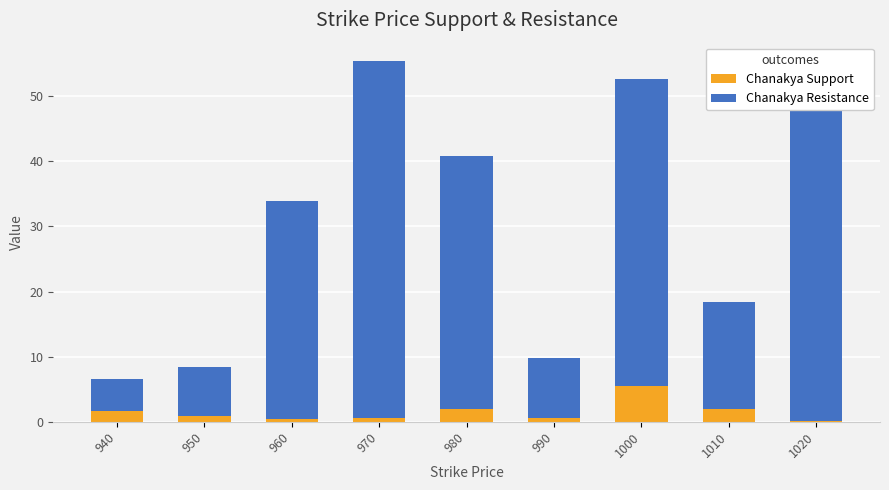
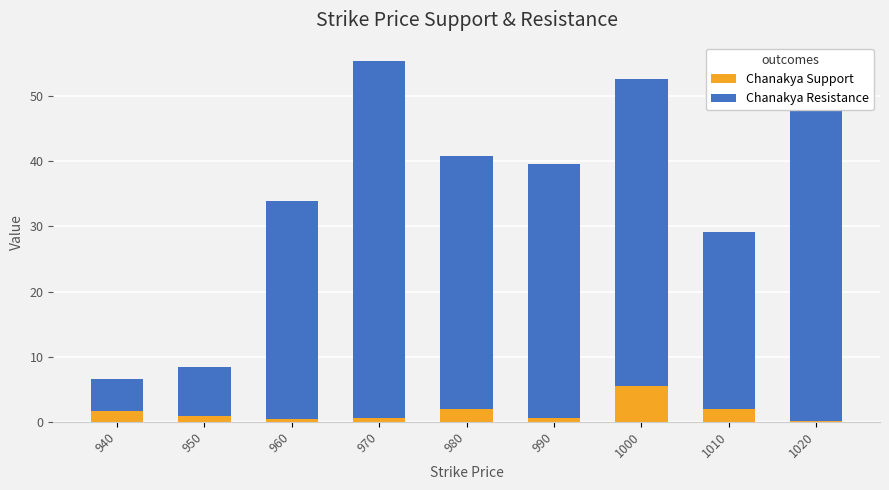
Chanakya Resistance, 990: 9 -> 39
Chanakya Resistance, 1010: 16 -> 27
